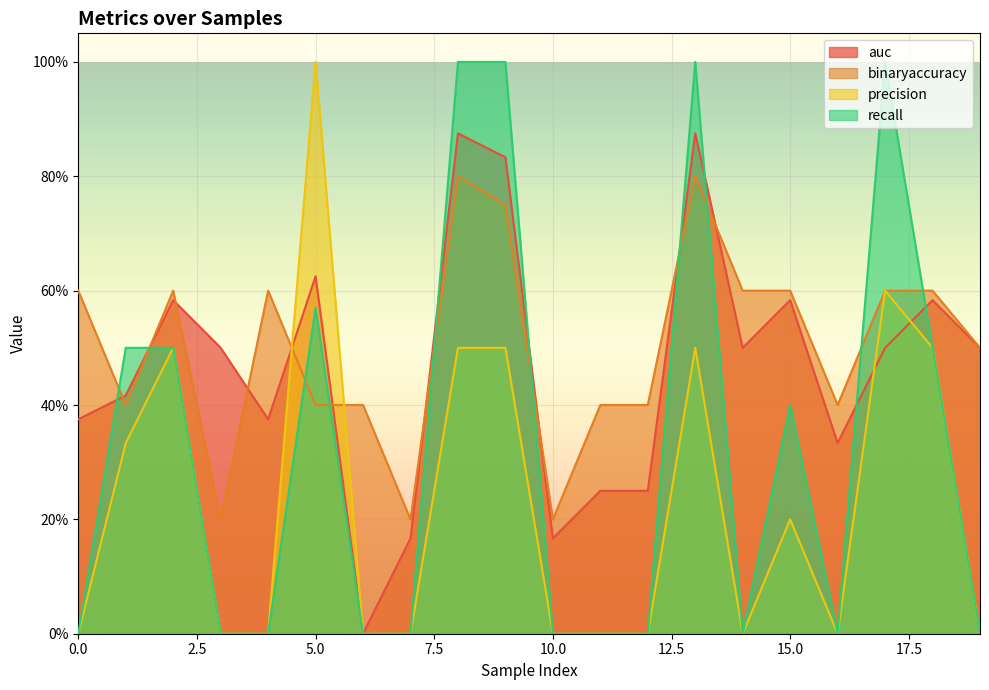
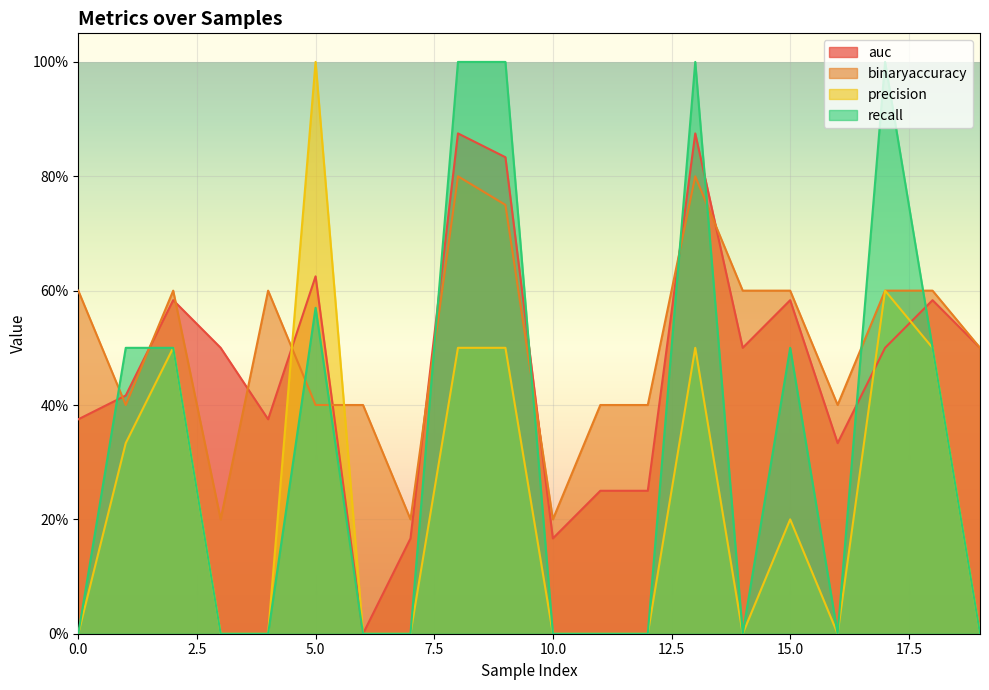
recall, 15.0: 40% -> 50%
